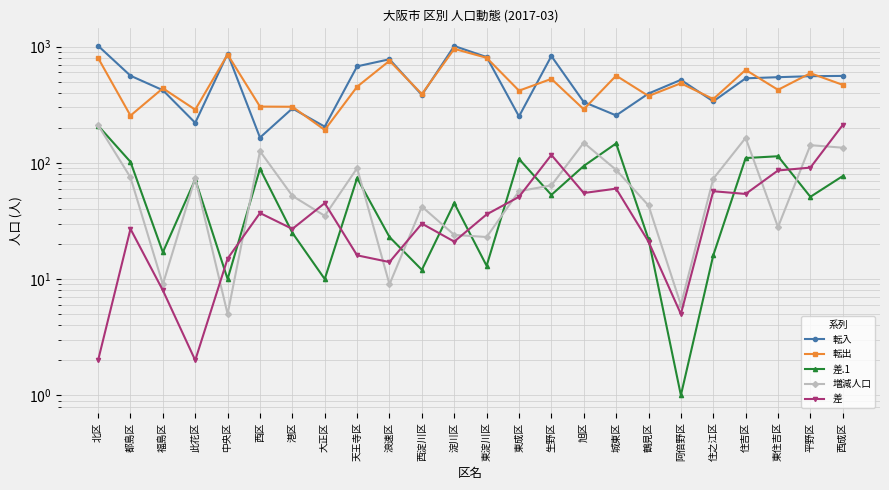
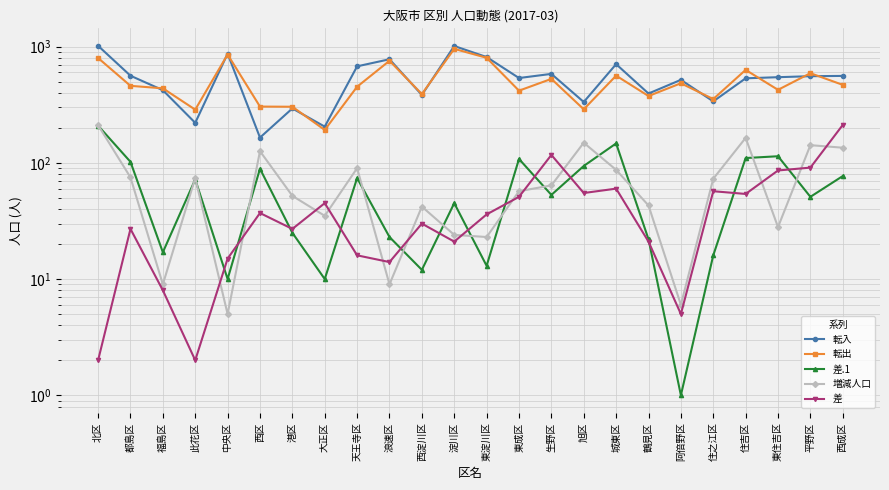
転出, 都島区: 260 -> 460
転入, 東成区: 250 -> 500
転入, 生野区: 800 -> 600
転入, 城東区: 260 -> 700
